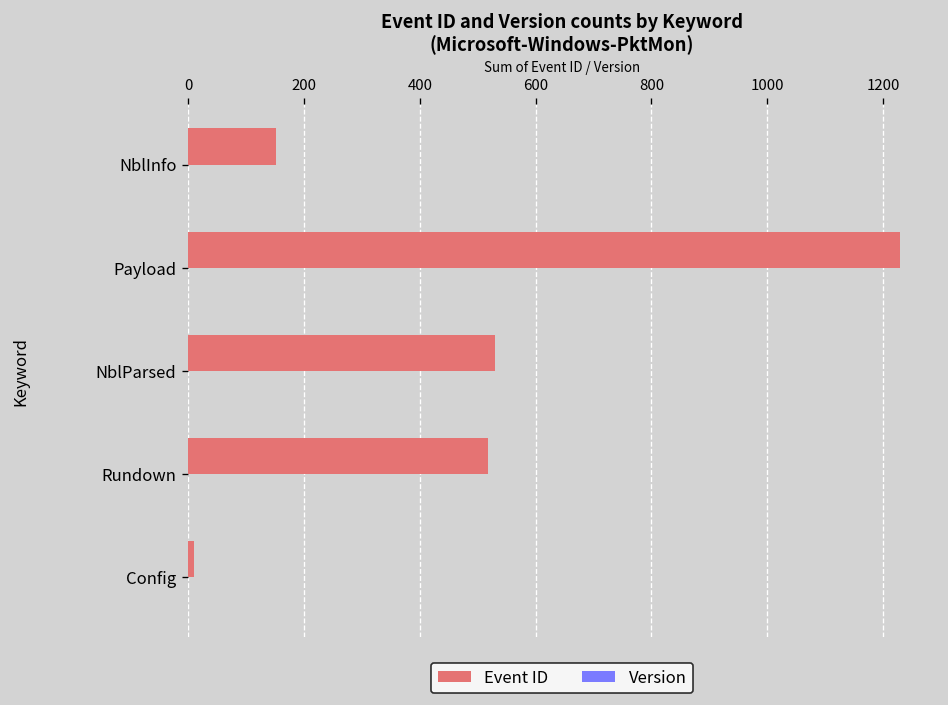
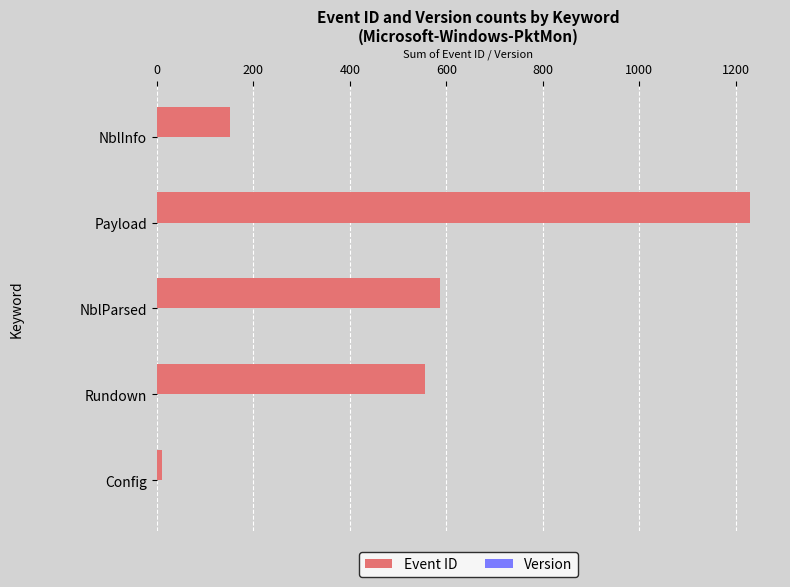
Event ID, NblParsed: 530 -> 590
Event ID, Rundown: 520 -> 560
